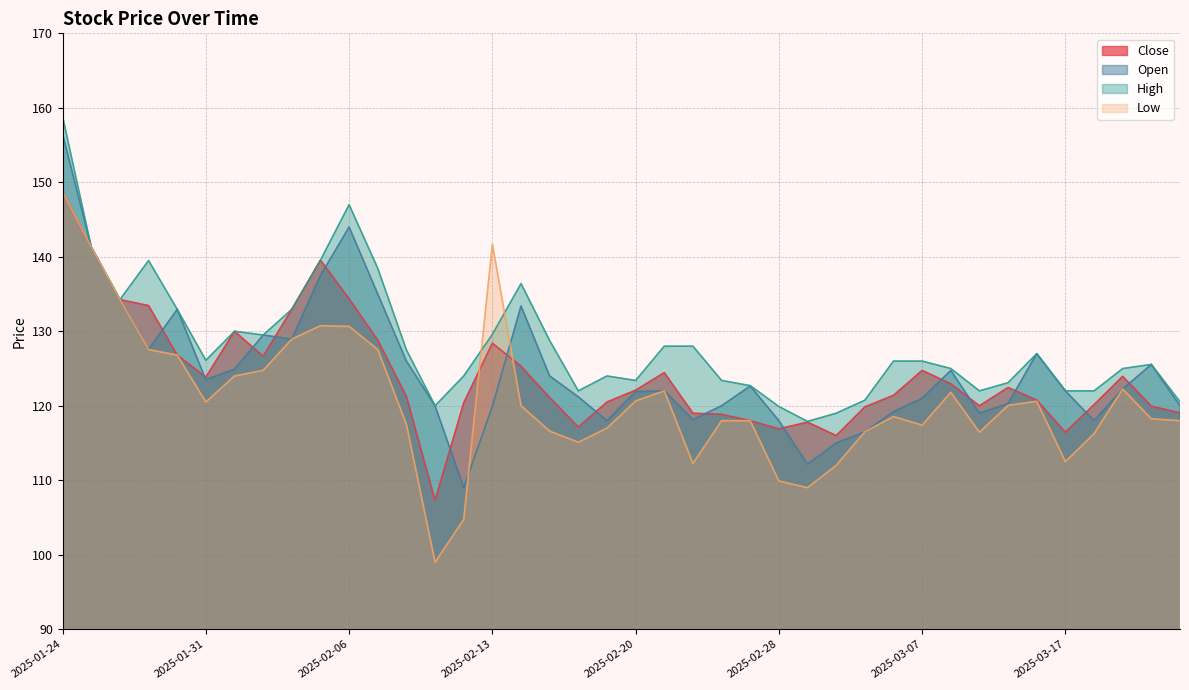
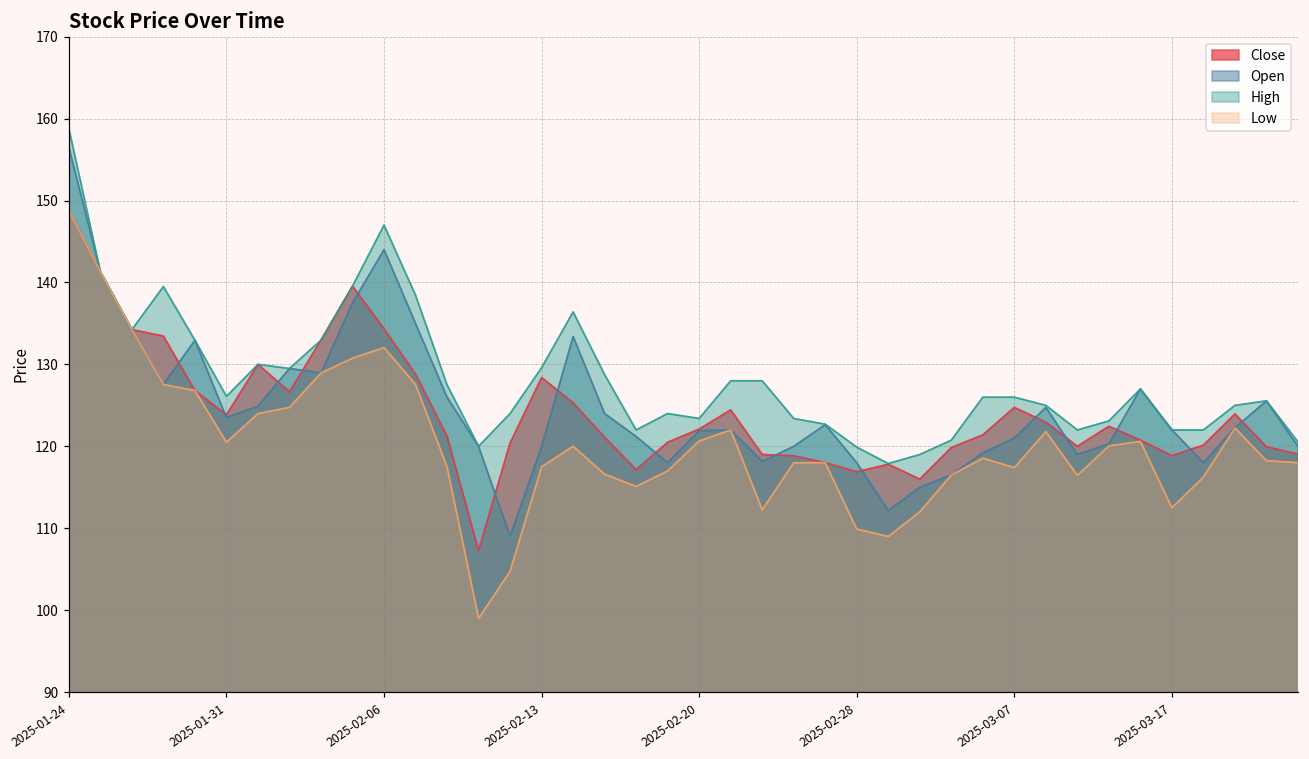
Low, 2025-02-06: 131 -> 132
Low, 2025-02-13: 142 -> 118
Close, 2025-03-17: 116 -> 119
